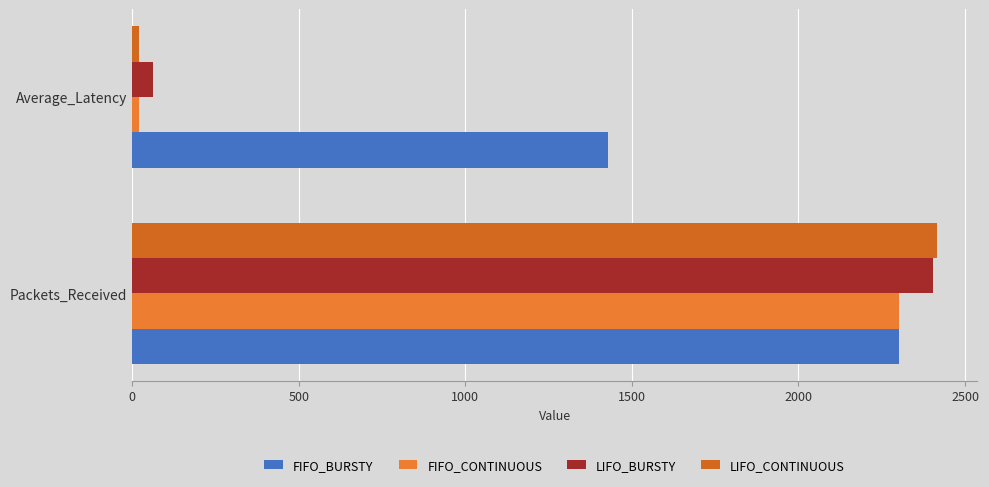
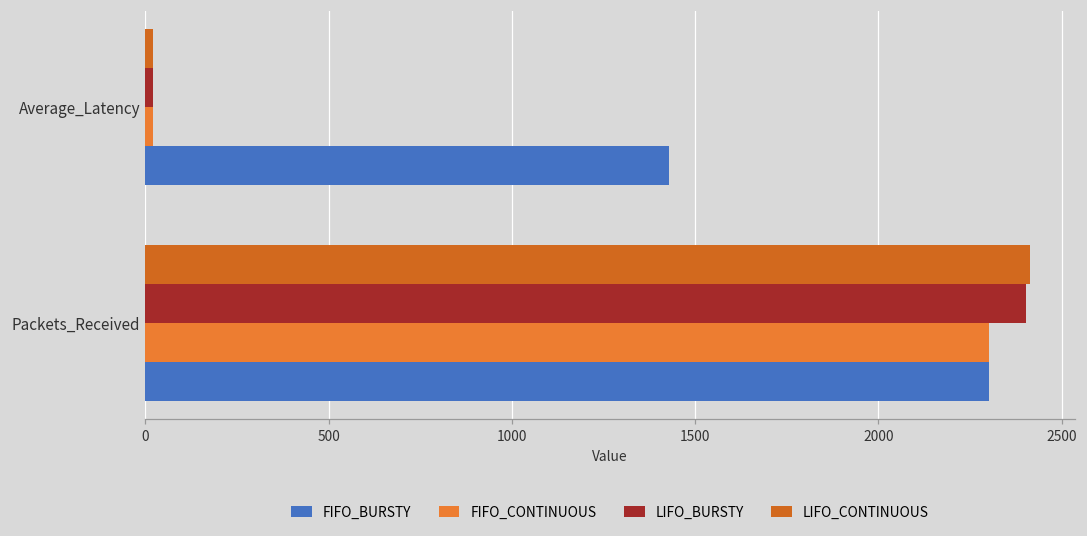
LIFO_BURSTY, Average_Latency: 60 -> 20
